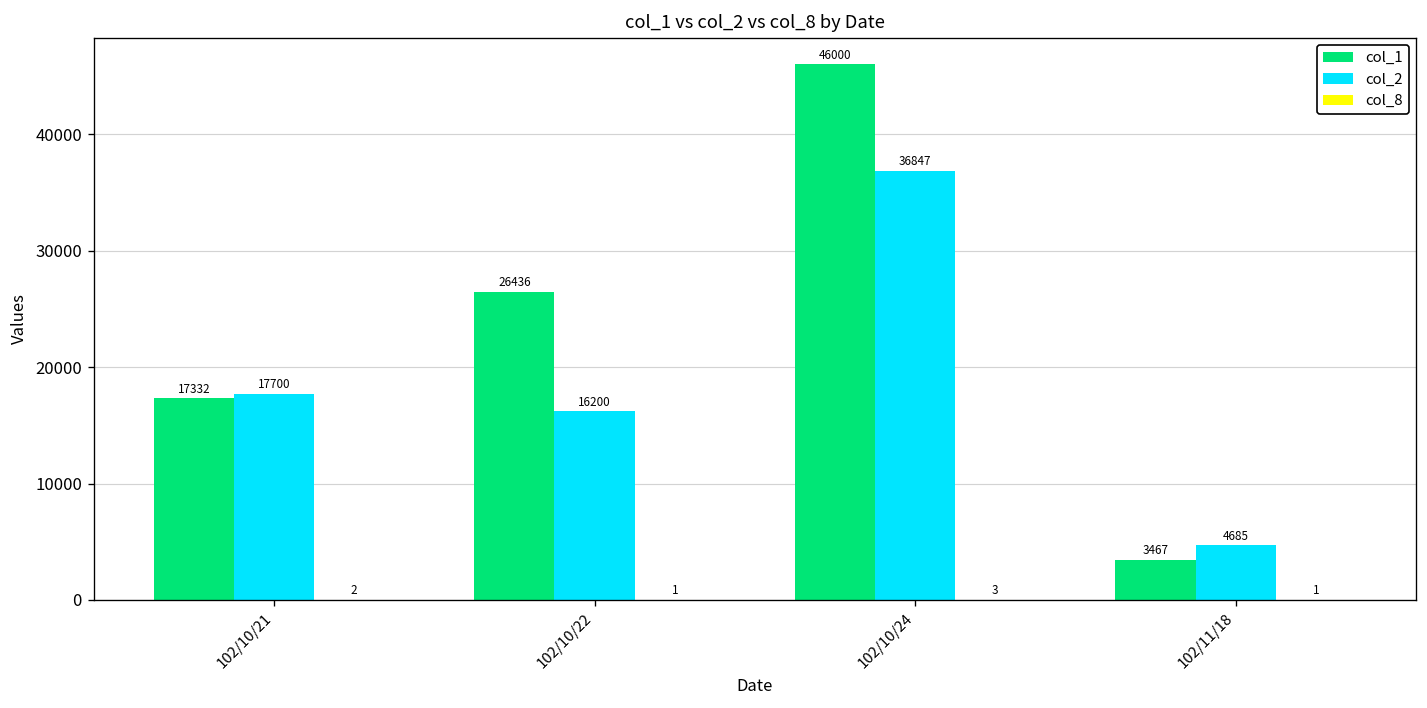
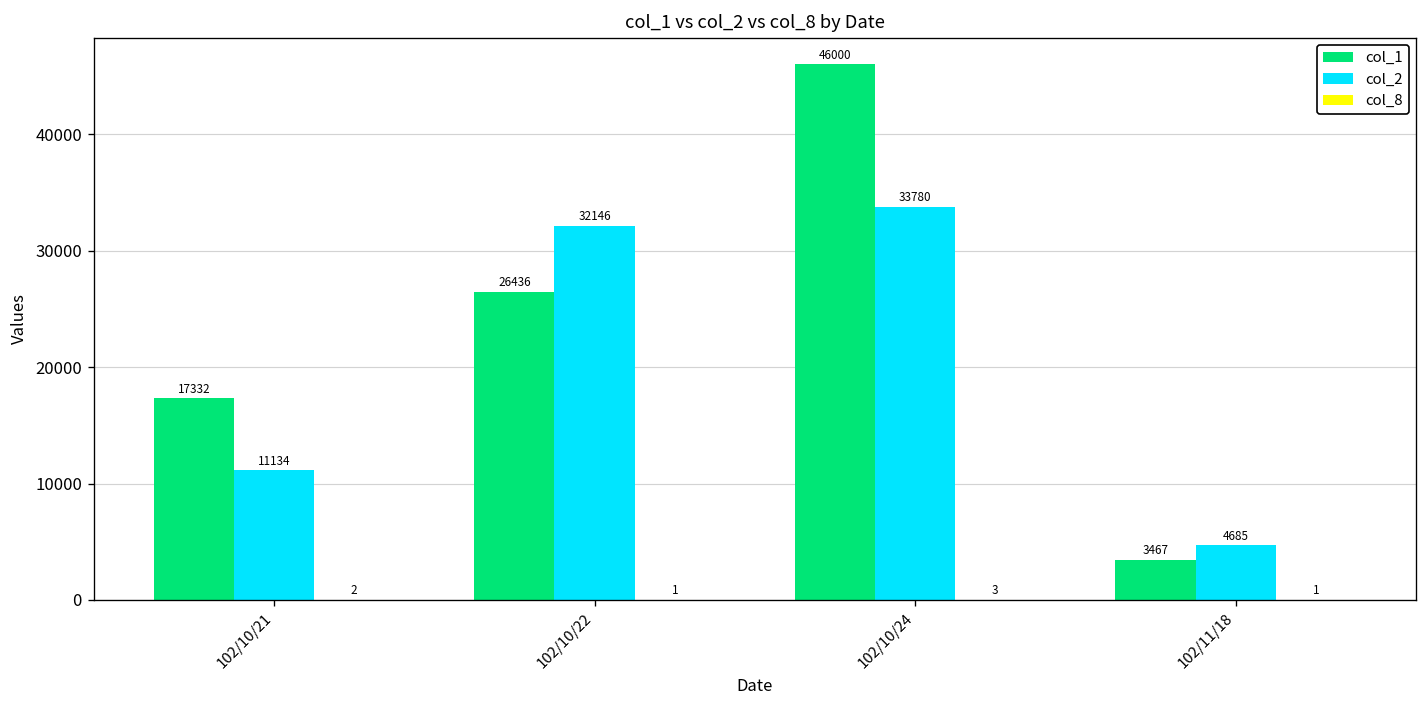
col_2, 102/10/21: 17700 -> 11134
col_2, 102/10/22: 16200 -> 32146
col_2, 102/10/24: 36847 -> 33780
